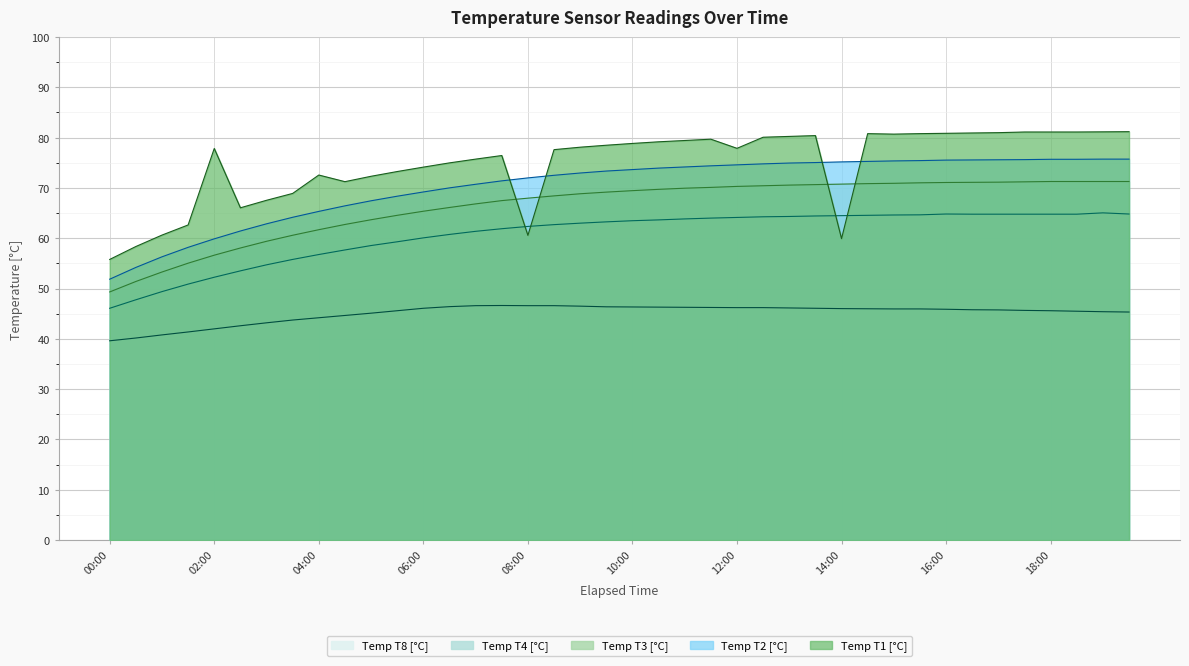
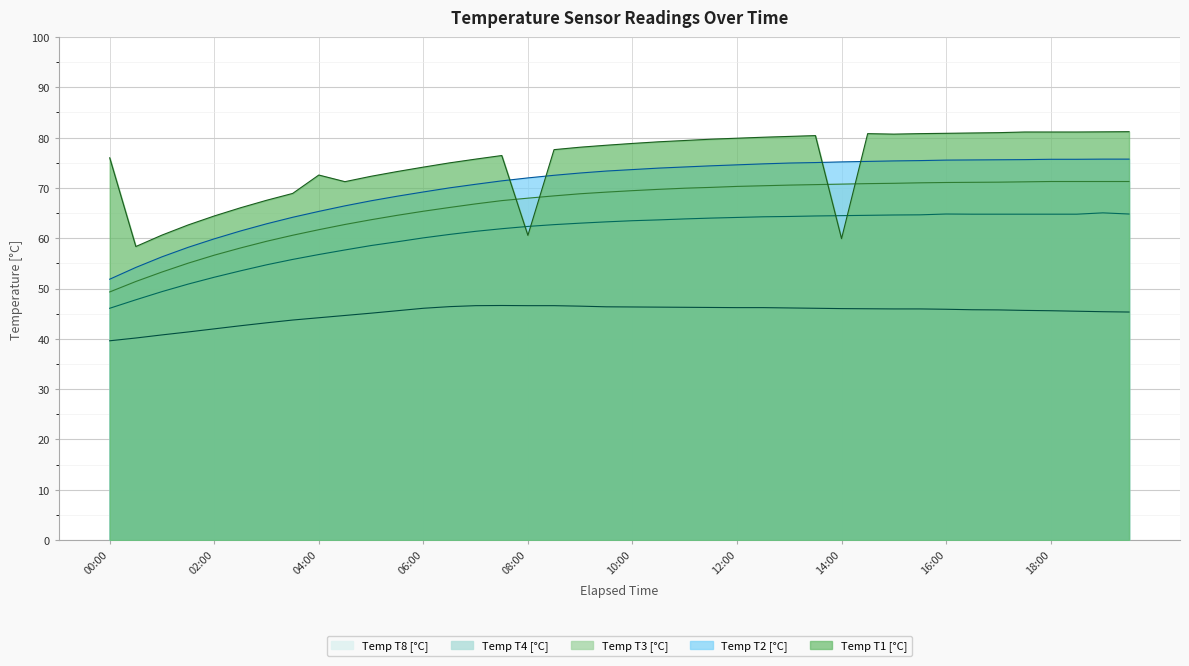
Temp T1 [°C], 00:00: 56 -> 76
Temp T1 [°C], 02:00: 78 -> 64
Temp T1 [°C], 12:00: 78 -> 80
